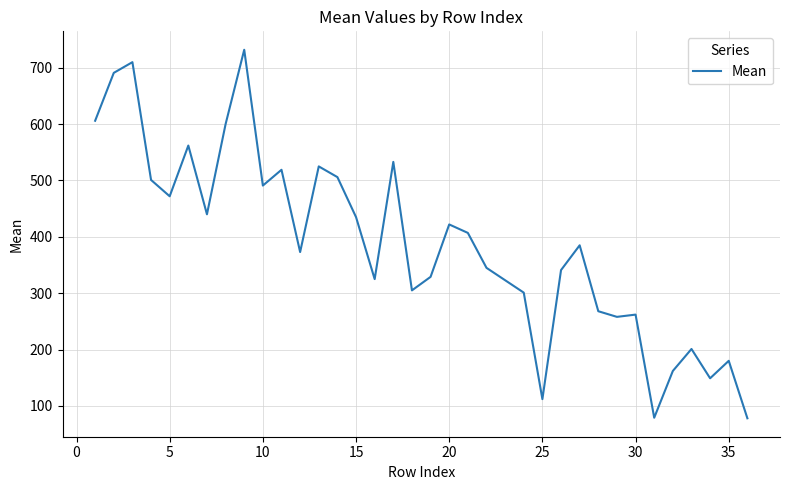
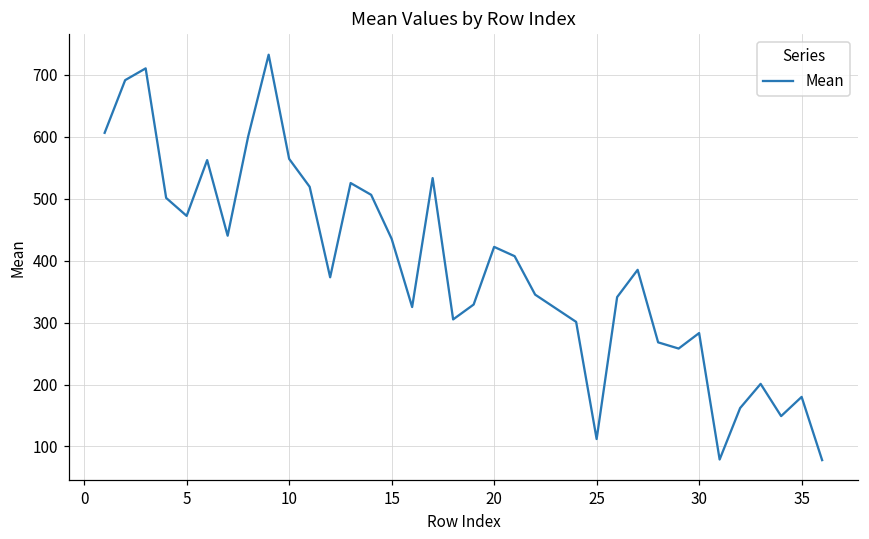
10: 490 -> 560
30: 260 -> 280
